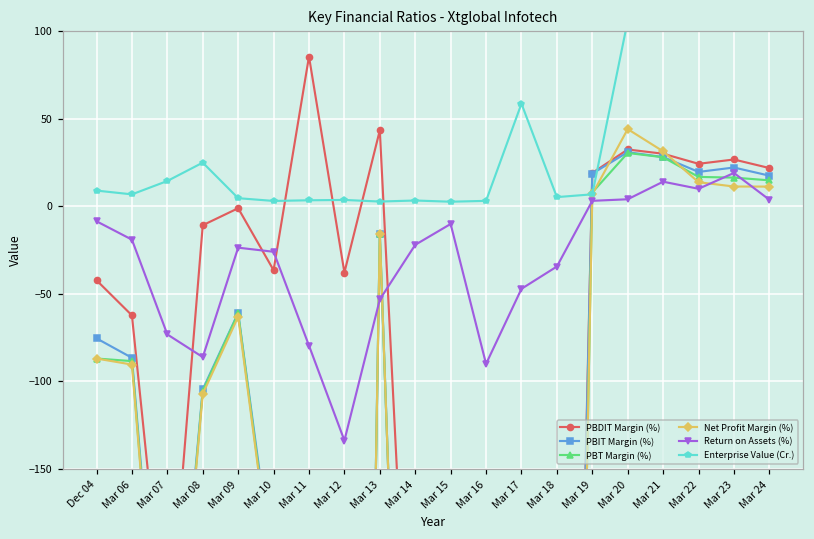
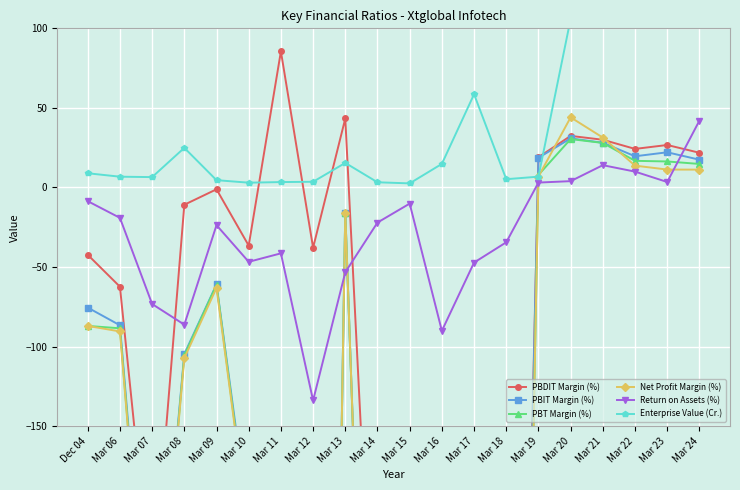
Enterprise Value (Cr.), Mar 07: 14 -> 7
Return on Assets (%), Mar 10: -26 -> -47
Return on Assets (%), Mar 11: -80 -> -41
Enterprise Value (Cr.), Mar 13: 3 -> 15
Enterprise Value (Cr.), Mar 16: 3 -> 15
Return on Assets (%), Mar 23: 19 -> 3
Return on Assets (%), Mar 24: 4 -> 42
